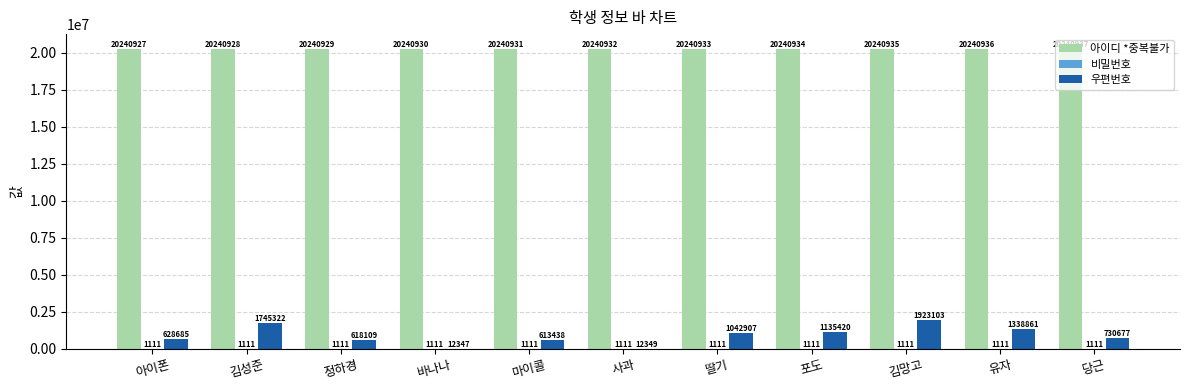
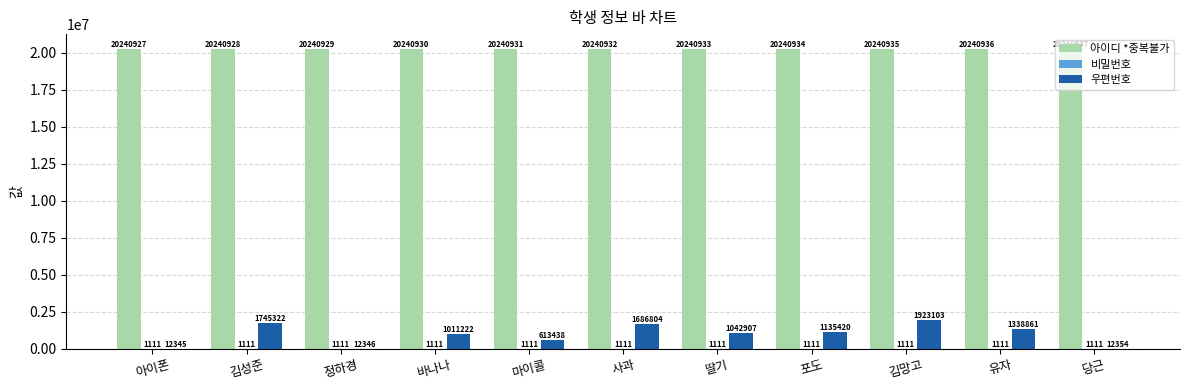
우편번호, 아이폰: 628685 -> 12345
우편번호, 정하경: 618109 -> 12346
우편번호, 바나나: 12347 -> 1011222
우편번호, 사과: 12349 -> 1686804
우편번호, 당근: 730677 -> 12354
